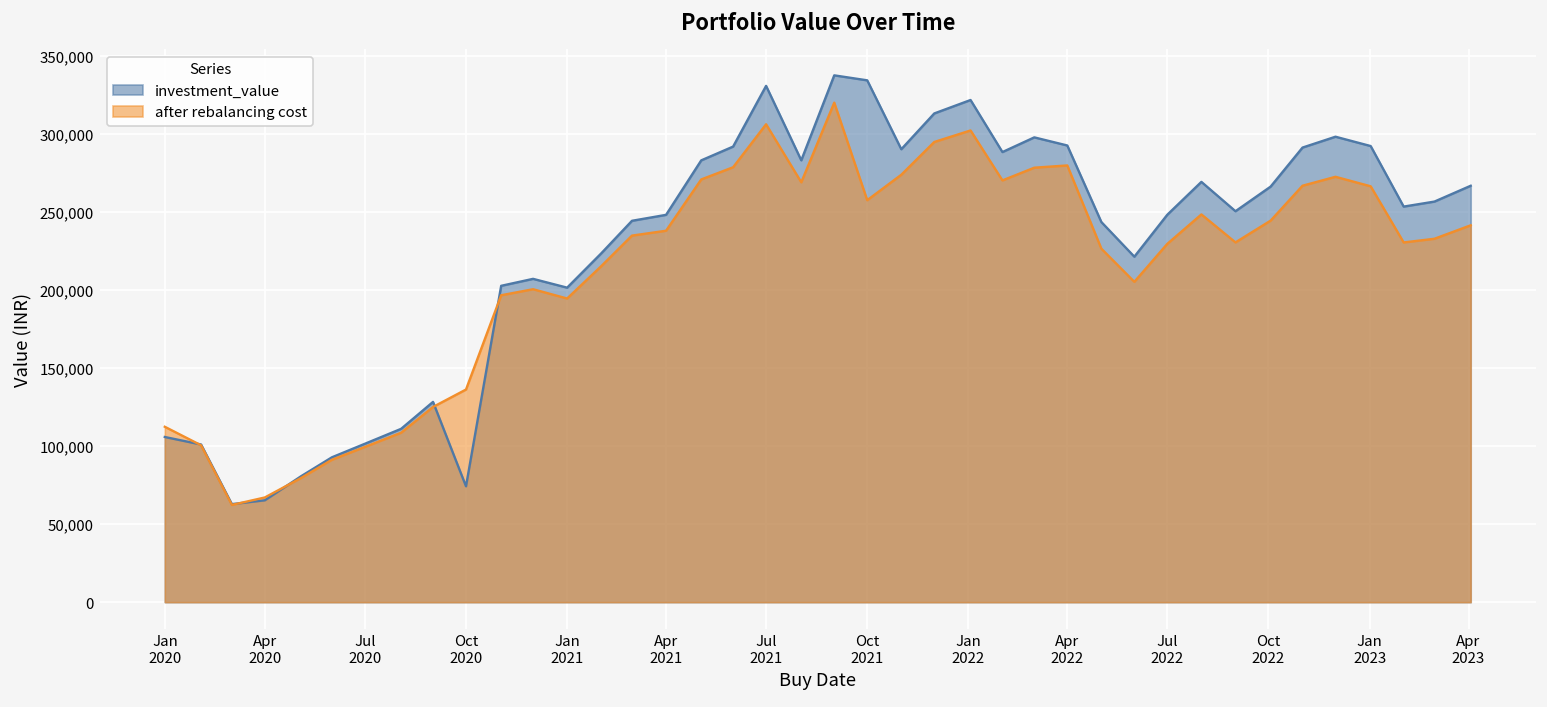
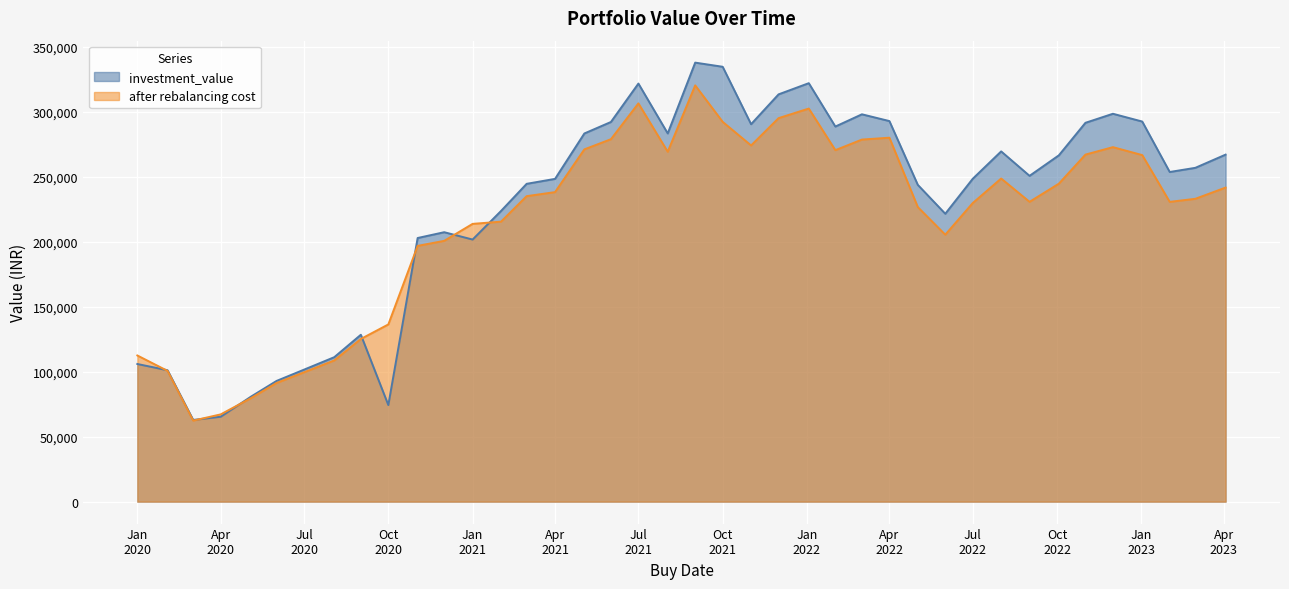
after rebalancing cost, Jan 2021: 195,000 -> 214,000
investment_value, Jul 2021: 331,000 -> 322,000
after rebalancing cost, Oct 2021: 258,000 -> 292,000
